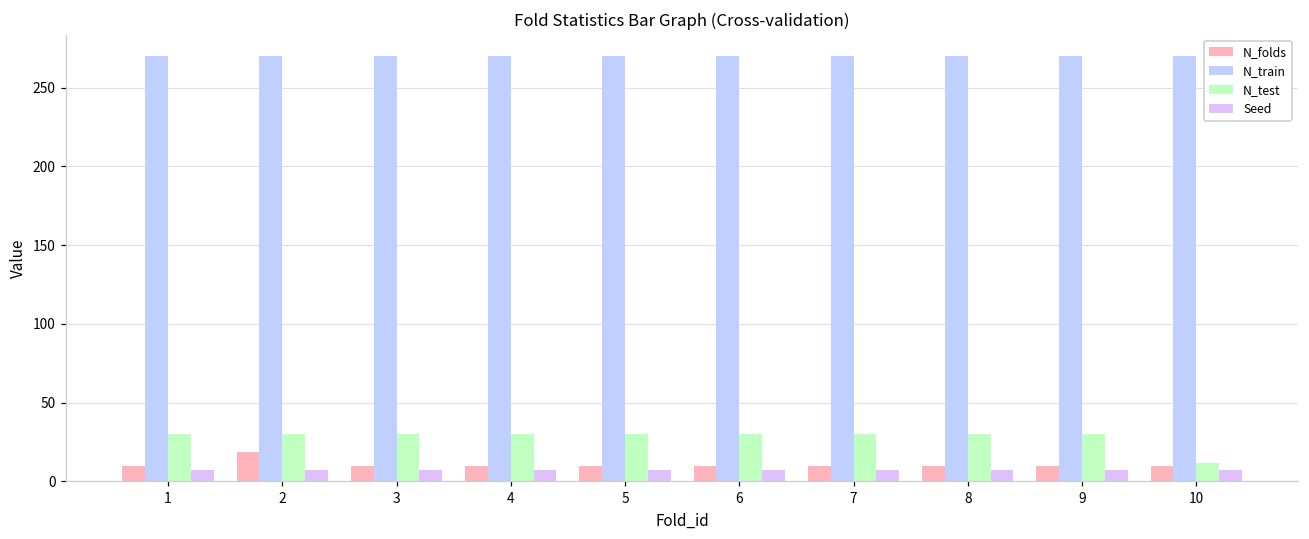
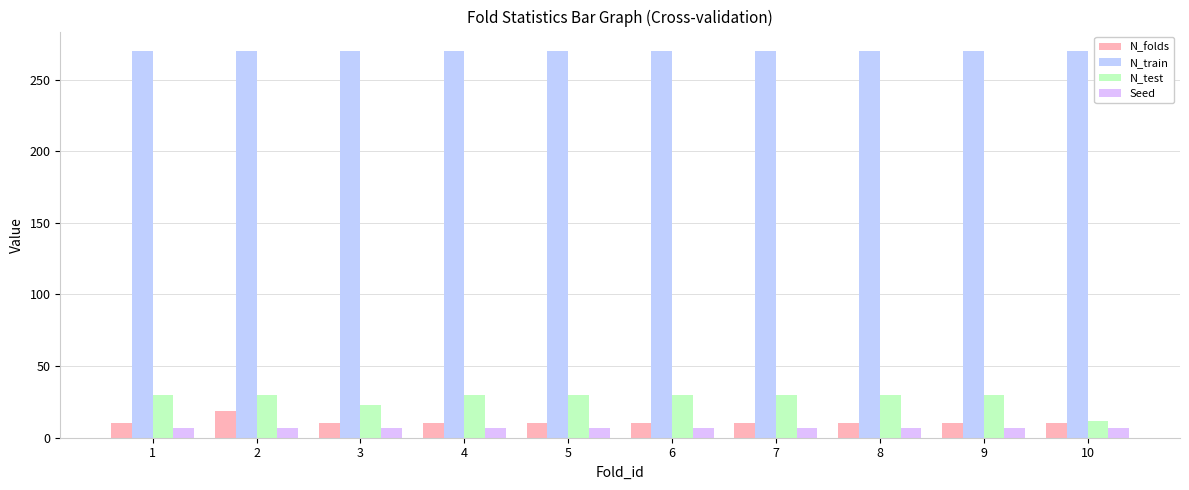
N_test, 3: 30 -> 23
